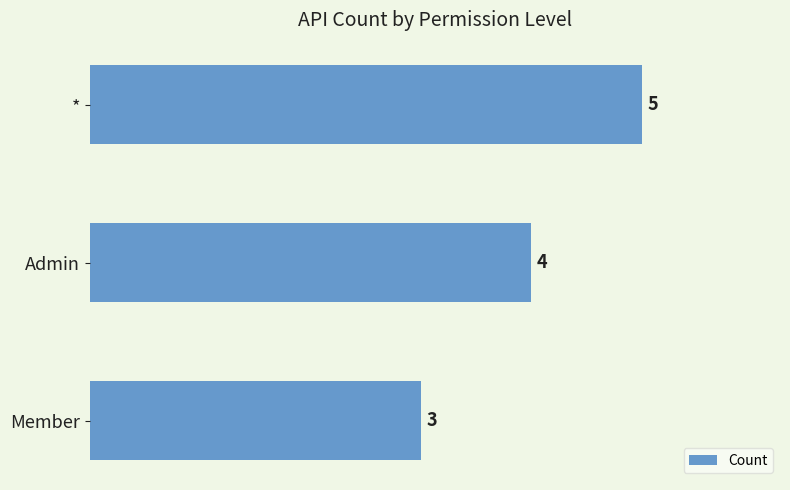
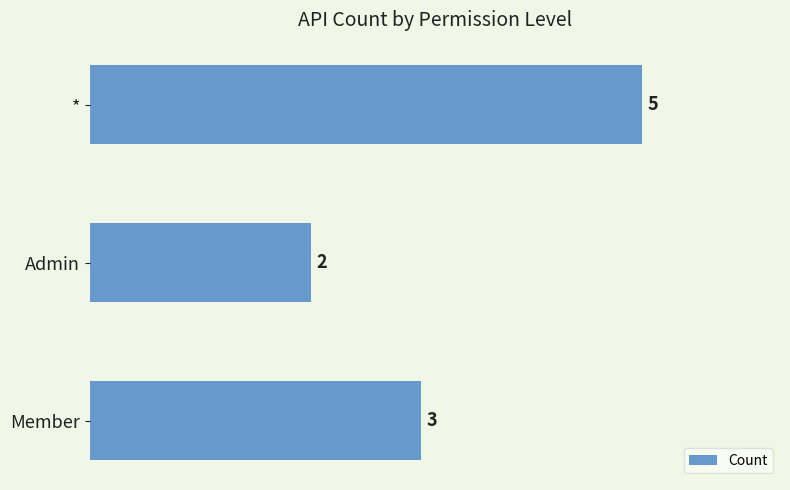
Admin: 4 -> 2
